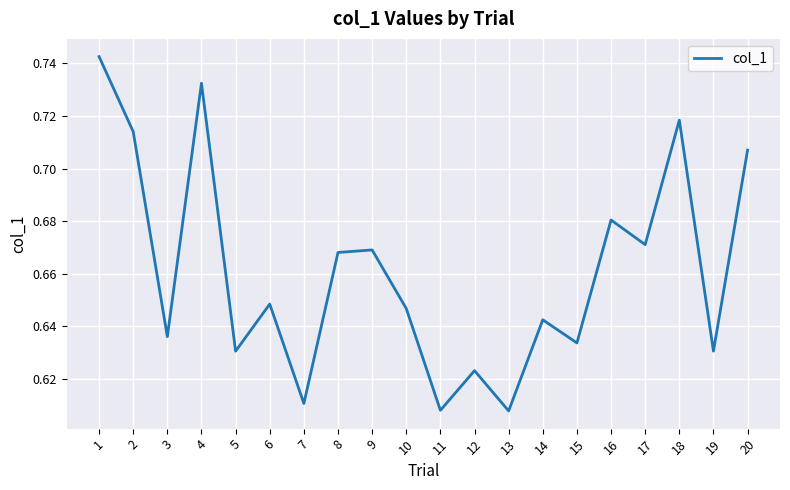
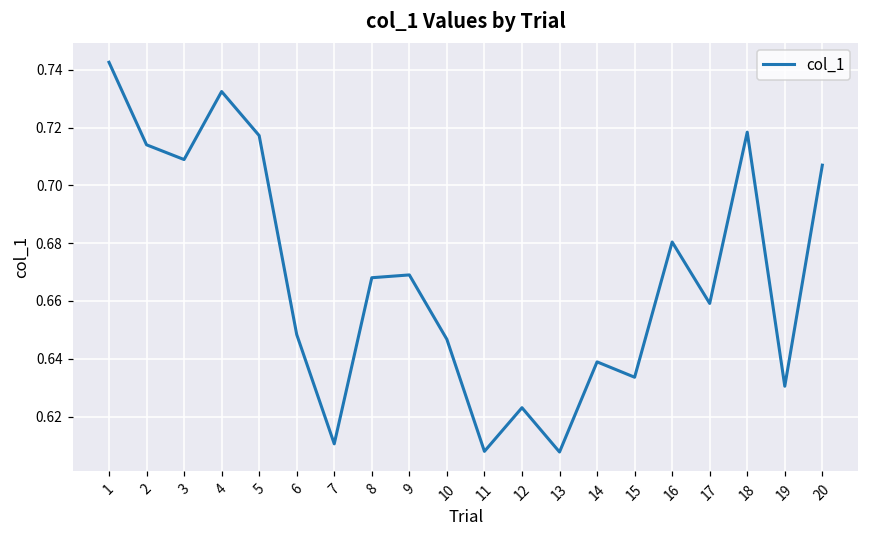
3: 0.636 -> 0.709
5: 0.630 -> 0.717
14: 0.642 -> 0.639
17: 0.671 -> 0.659
